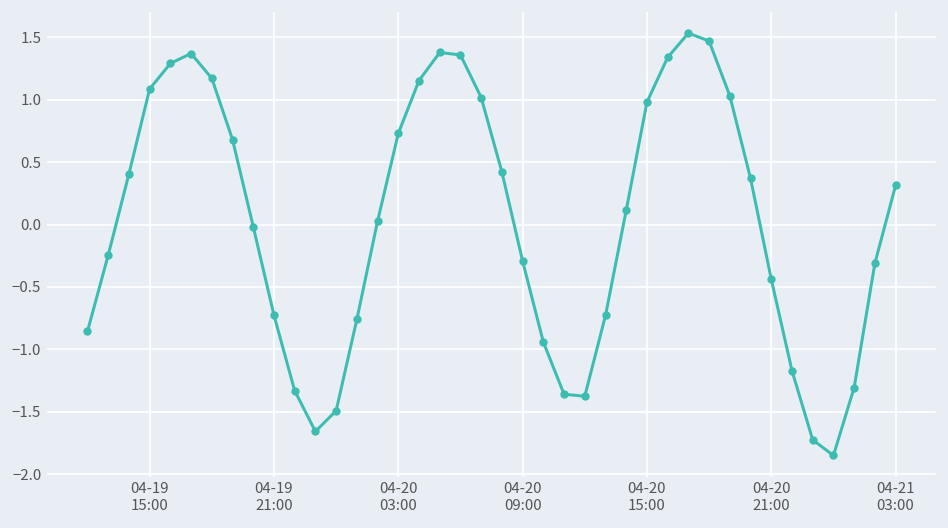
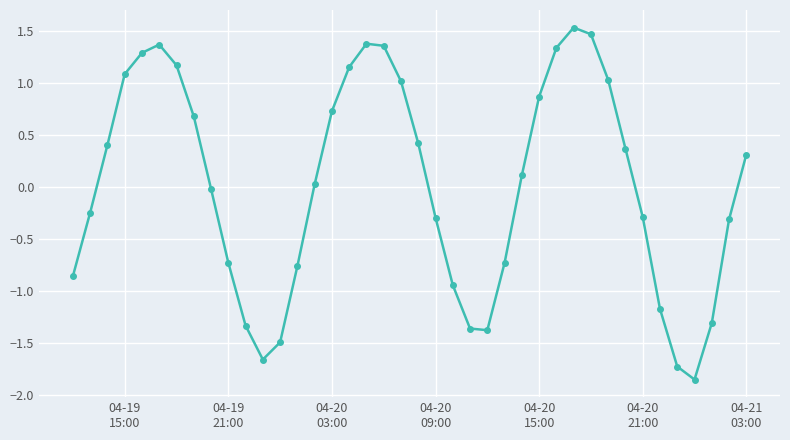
04-20 15:00: 0.98 -> 0.87
04-20 21:00: -0.44 -> -0.29
